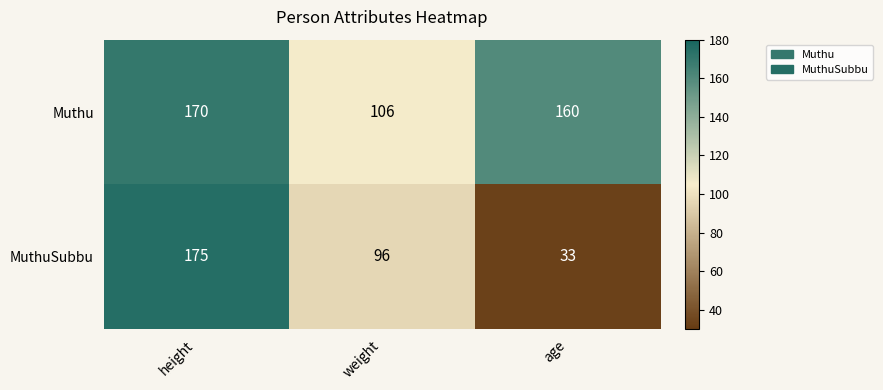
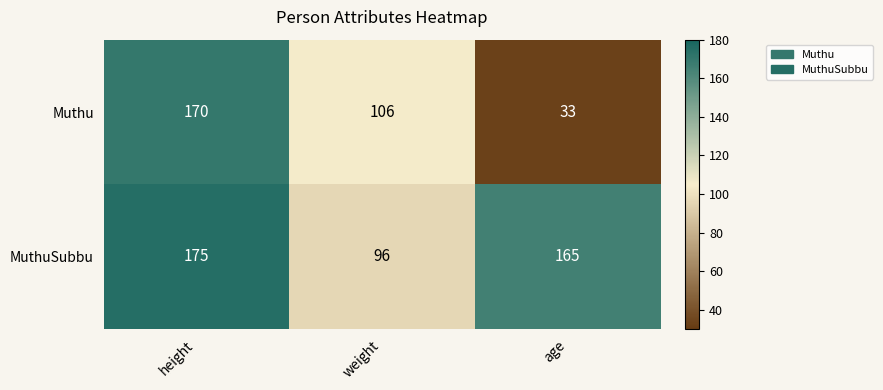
Muthu, age: 160 -> 33
MuthuSubbu, age: 33 -> 165
